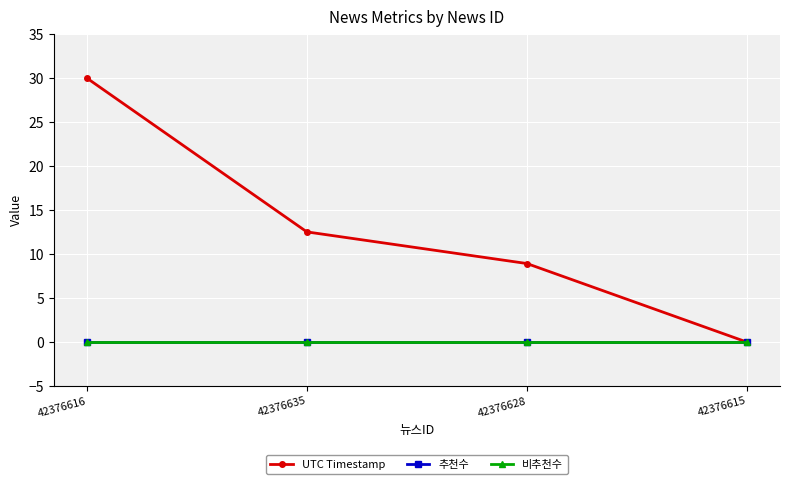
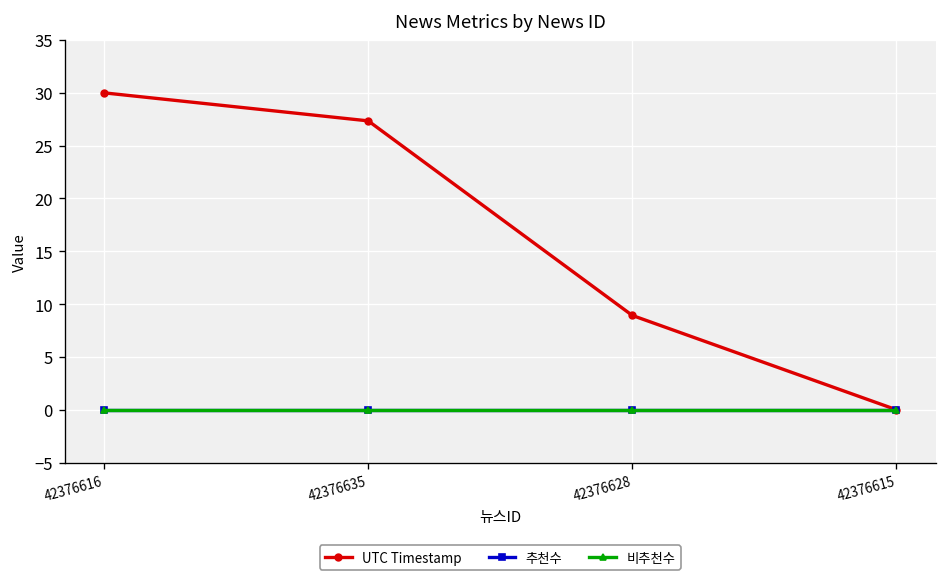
UTC Timestamp, 42376635: 13 -> 27
